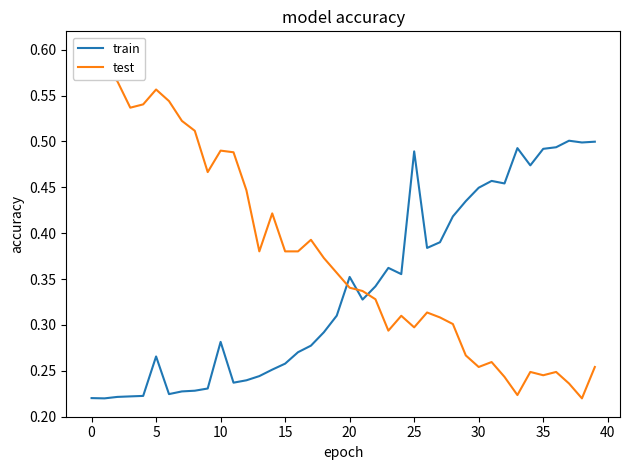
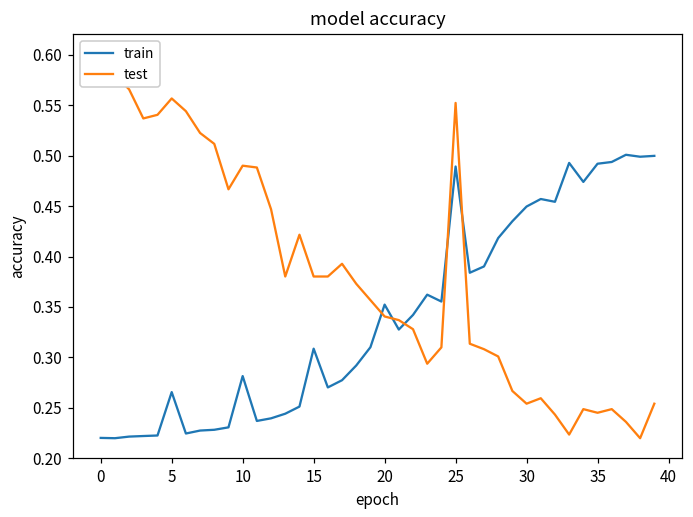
train, 15: 0.26 -> 0.31
test, 25: 0.30 -> 0.55
